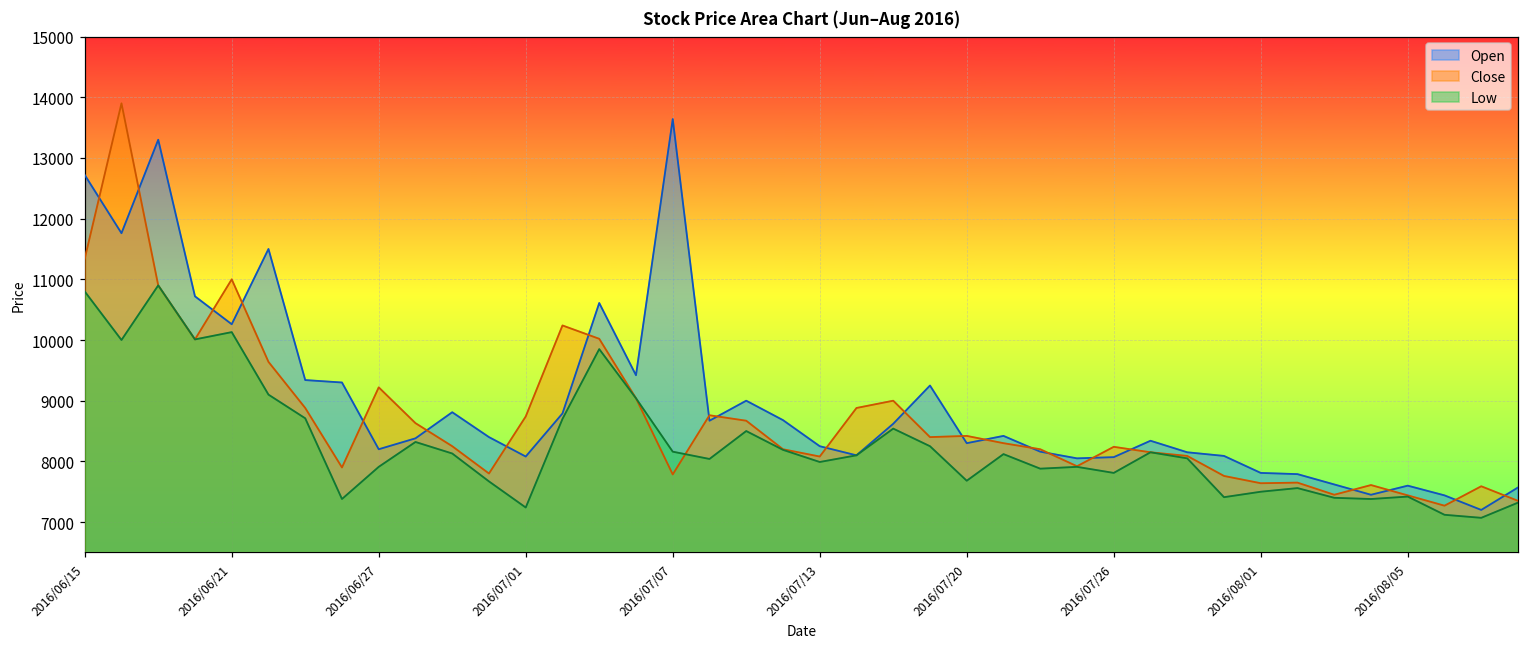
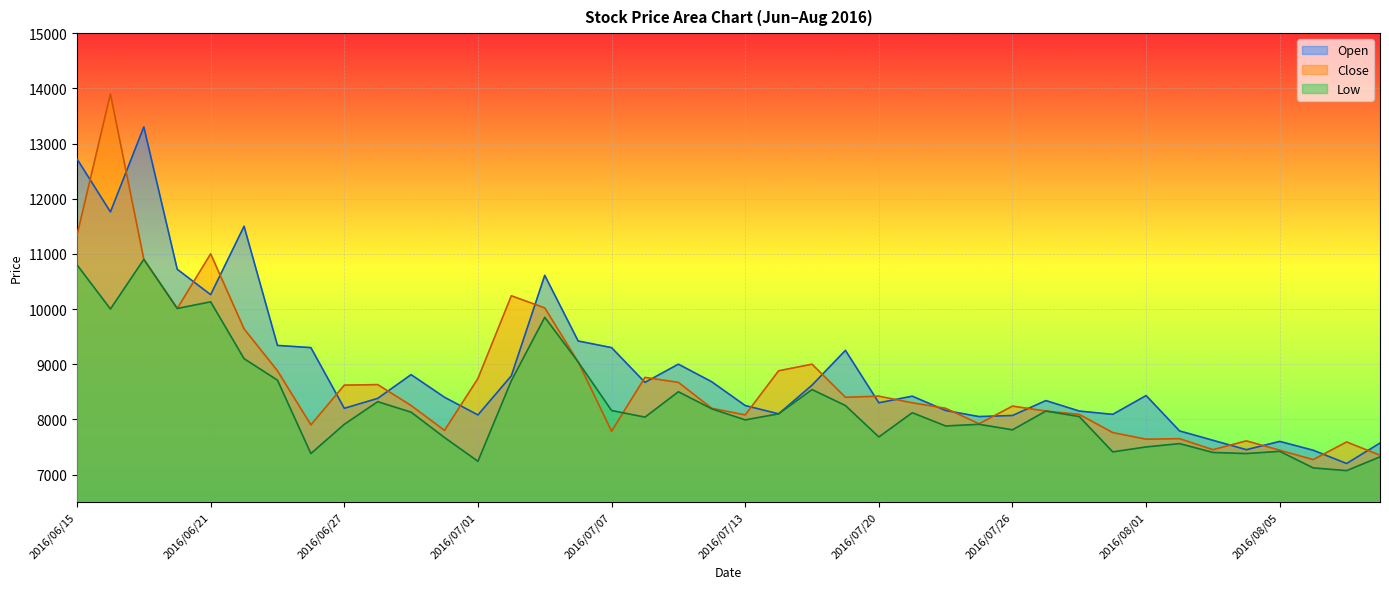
Close, 2016/06/27: 9200 -> 8600
Open, 2016/07/07: 13600 -> 9300
Open, 2016/08/01: 7800 -> 8400
